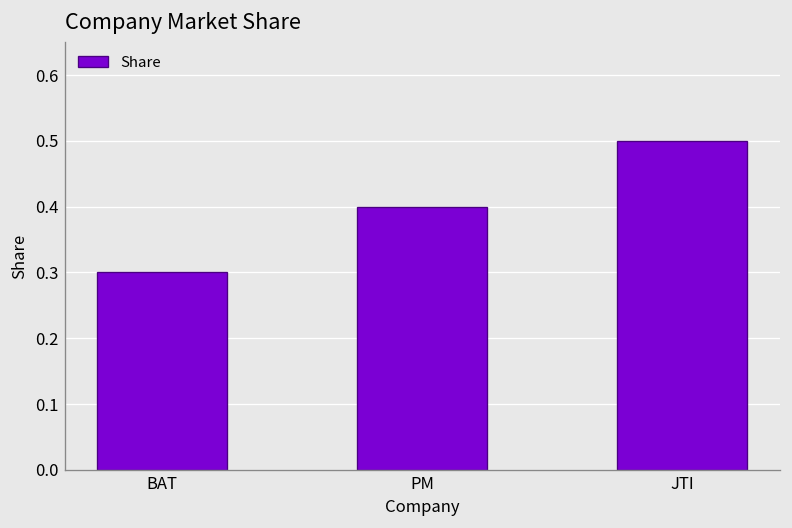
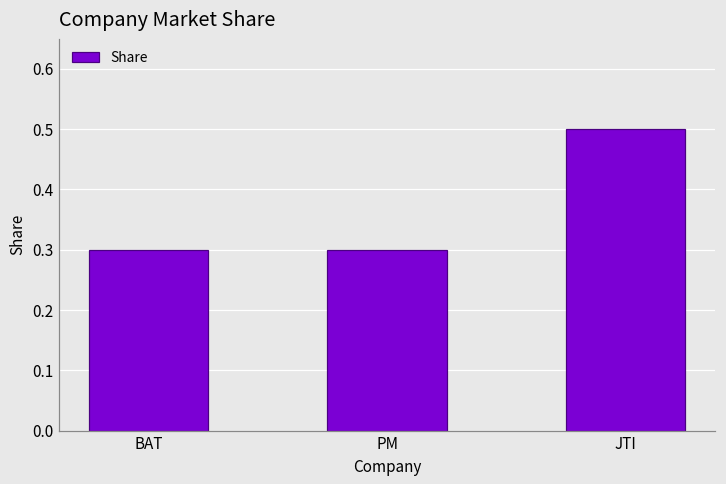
PM: 0.4 -> 0.3
